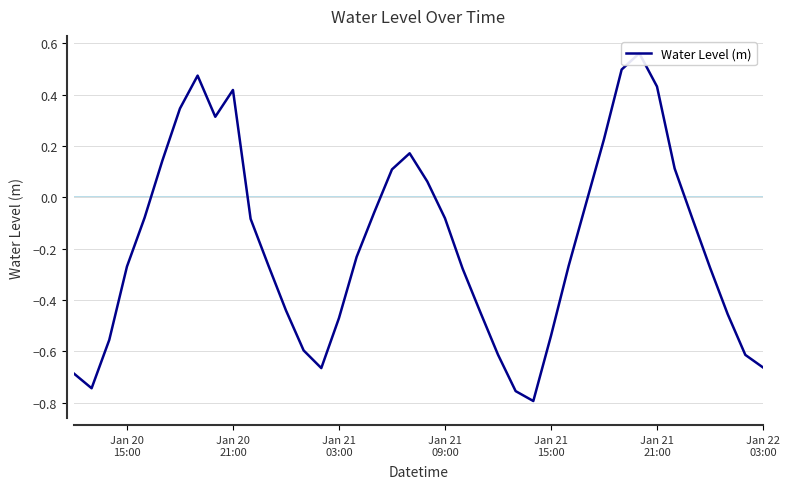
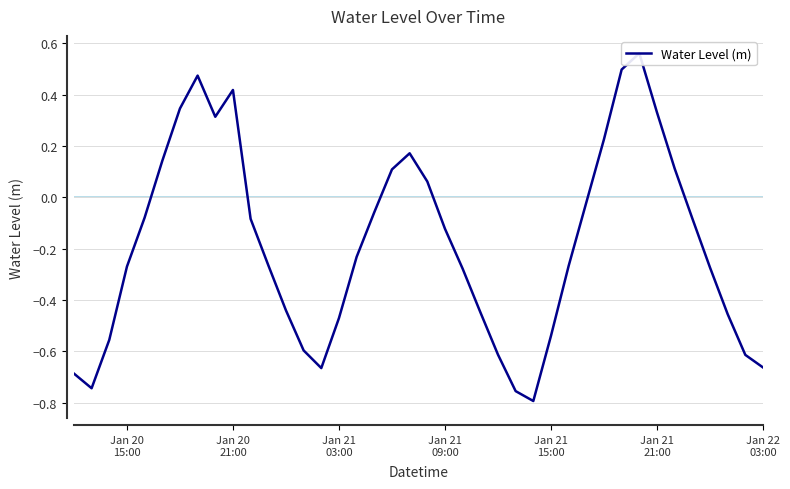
Jan 21 09:00: -0.08 -> -0.12
Jan 21 21:00: 0.43 -> 0.33
